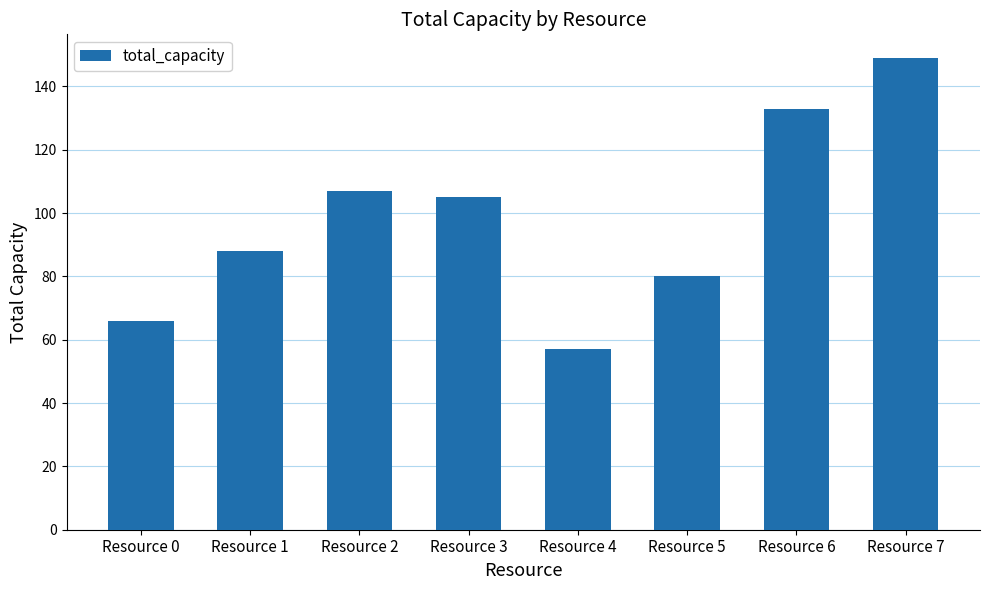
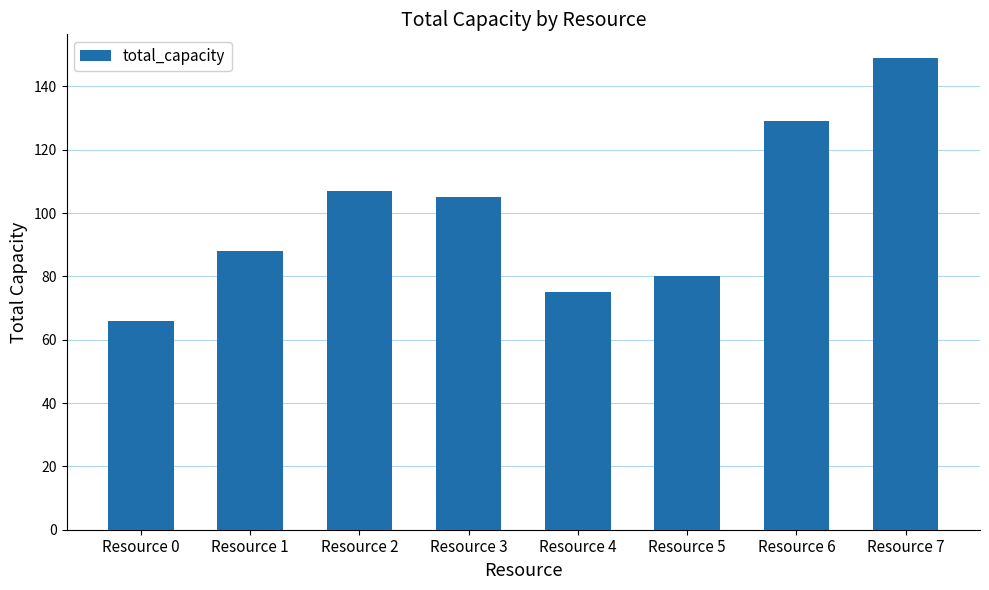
Resource 4: 57 -> 75
Resource 6: 133 -> 129
